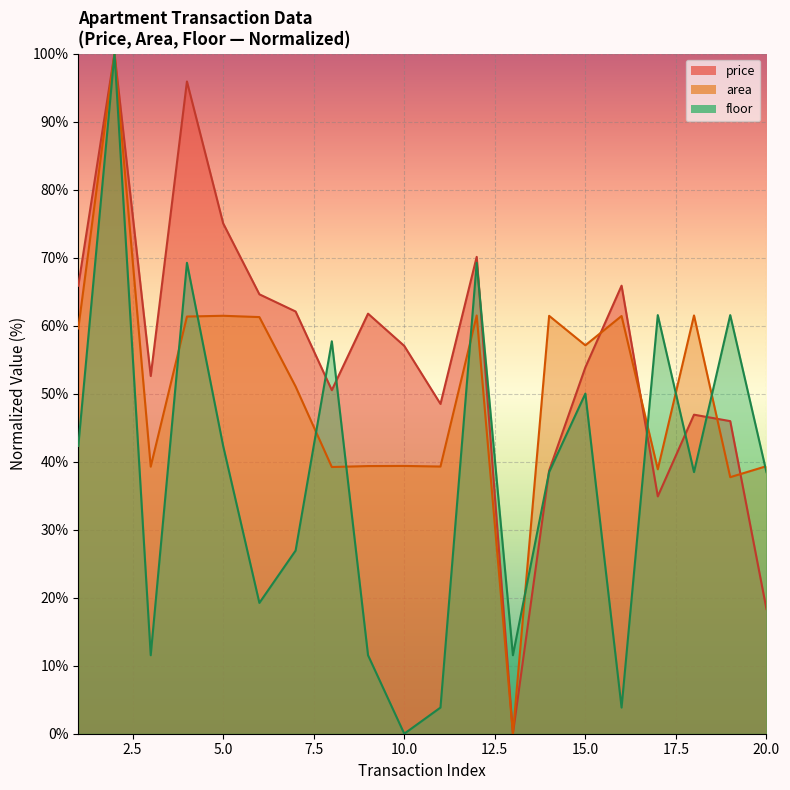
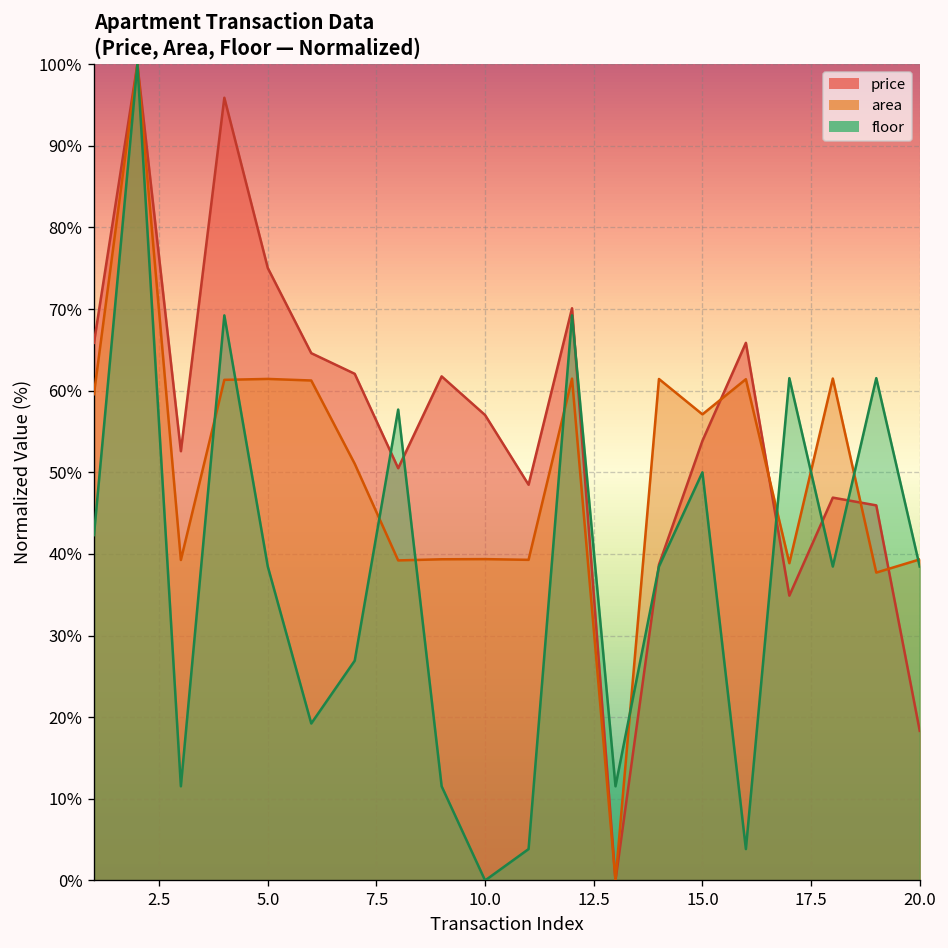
floor, 5.0: 42% -> 38%
